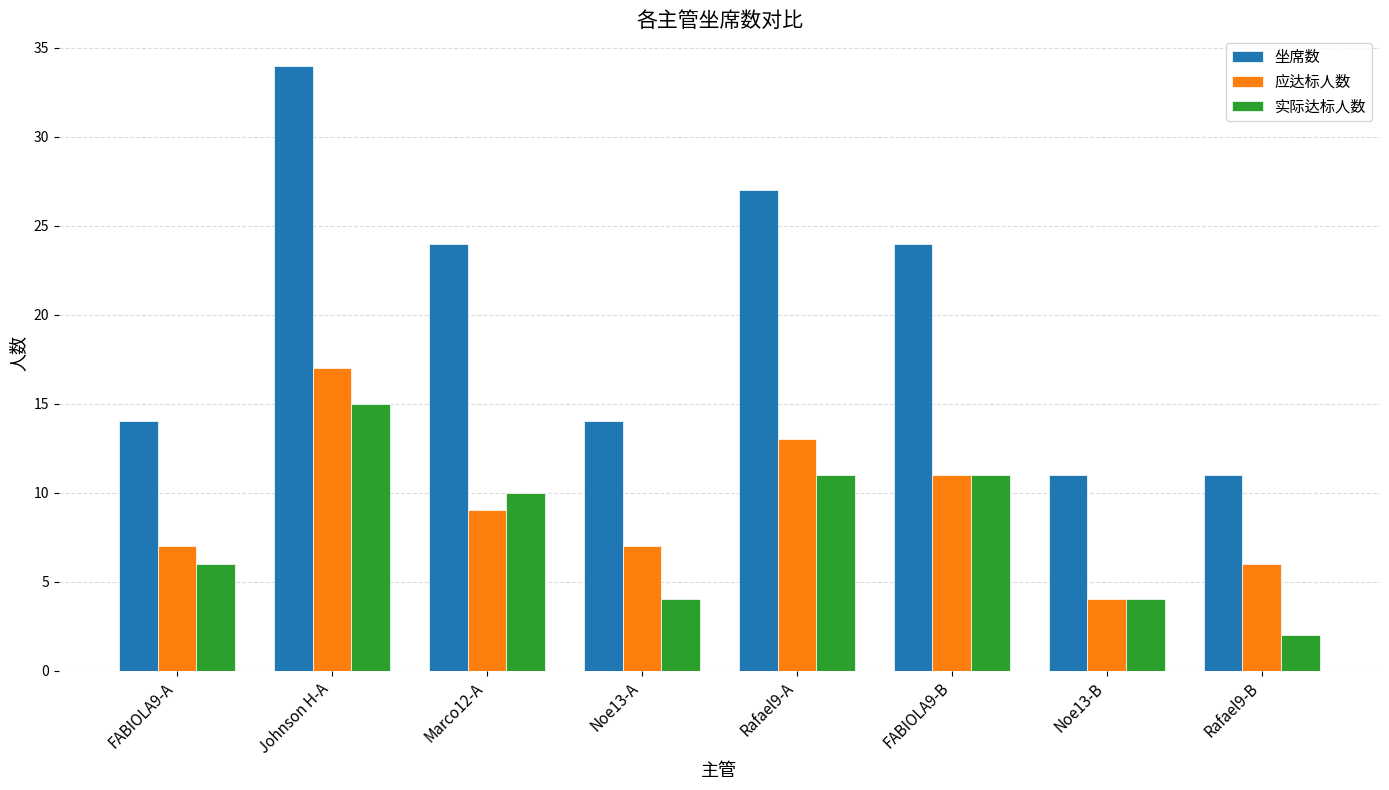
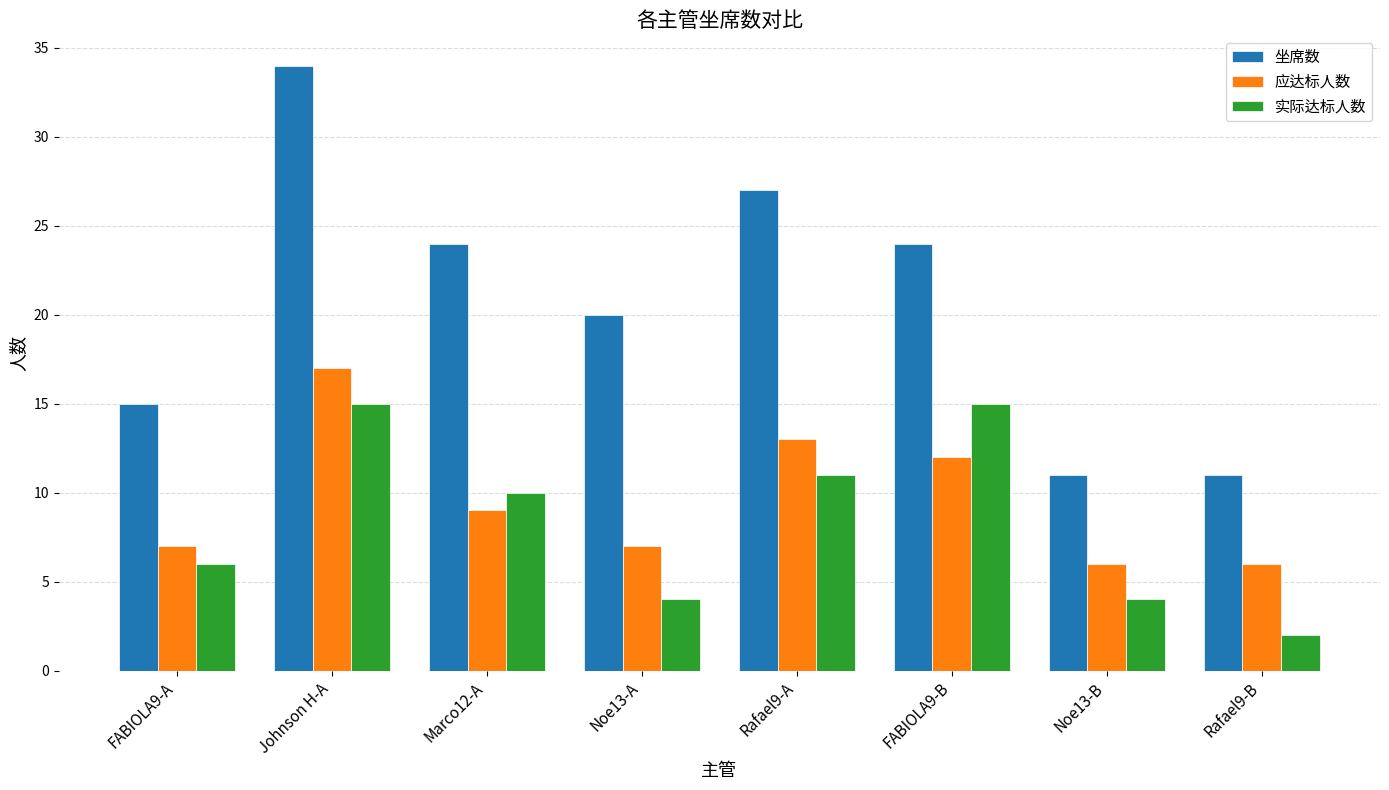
坐席数, FABIOLA9-A: 14 -> 15
坐席数, Noe13-A: 14 -> 20
应达标人数, FABIOLA9-B: 11 -> 12
实际达标人数, FABIOLA9-B: 11 -> 15
应达标人数, Noe13-B: 4 -> 6
